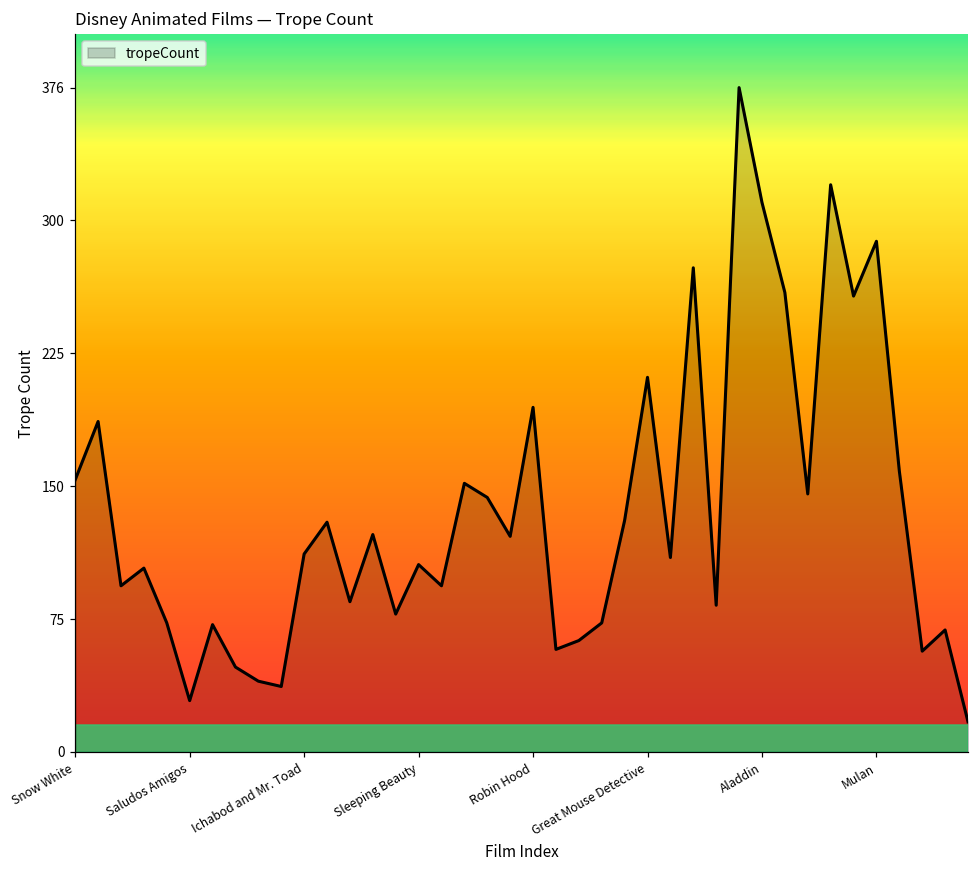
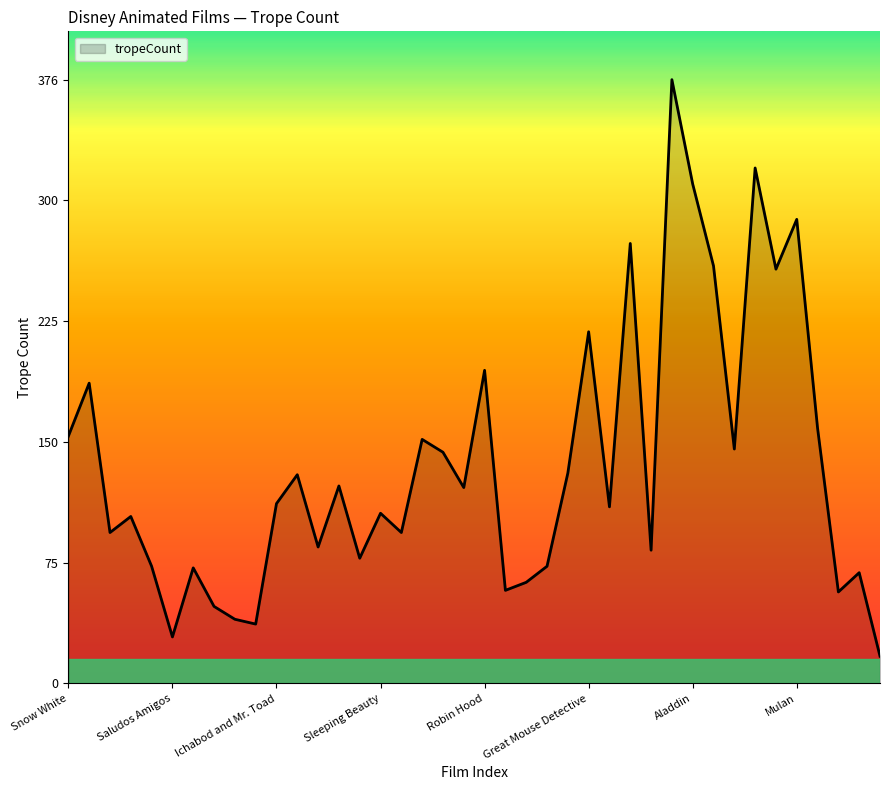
Great Mouse Detective: 212 -> 219
